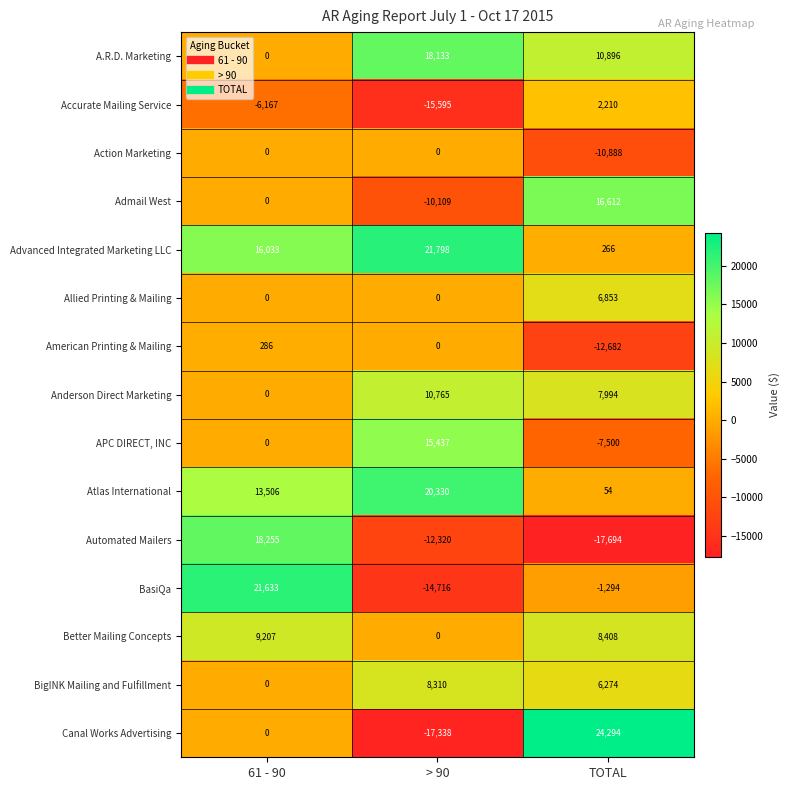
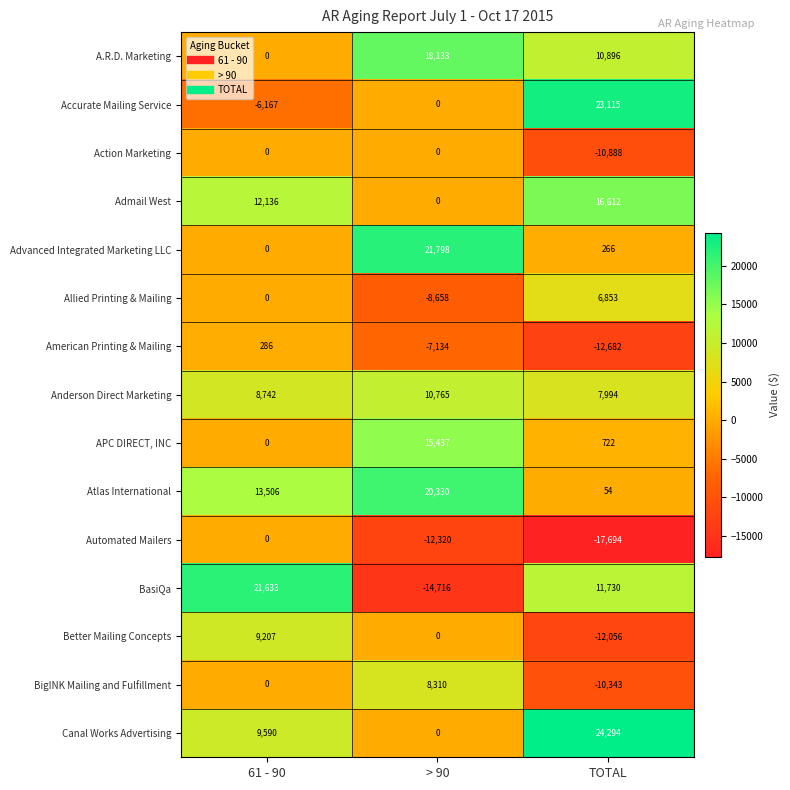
Accurate Mailing Service, > 90: -15,595 -> 0
Accurate Mailing Service, TOTAL: 2,210 -> 23,115
Admail West, 61 - 90: 0 -> 12,136
Admail West, > 90: -10,109 -> 0
Advanced Integrated Marketing LLC, 61 - 90: 16,033 -> 0
Allied Printing & Mailing, > 90: 0 -> -8,658
American Printing & Mailing, > 90: 0 -> -7,134
Anderson Direct Marketing, 61 - 90: 0 -> 8,742
APC DIRECT, INC, TOTAL: -7,500 -> 722
Automated Mailers, 61 - 90: 18,255 -> 0
BasiQa, TOTAL: -1,294 -> 11,730
Better Mailing Concepts, TOTAL: 8,408 -> -12,056
BigINK Mailing and Fulfillment, TOTAL: 6,274 -> -10,343
Canal Works Advertising, 61 - 90: 0 -> 9,590
Canal Works Advertising, > 90: -17,338 -> 0
